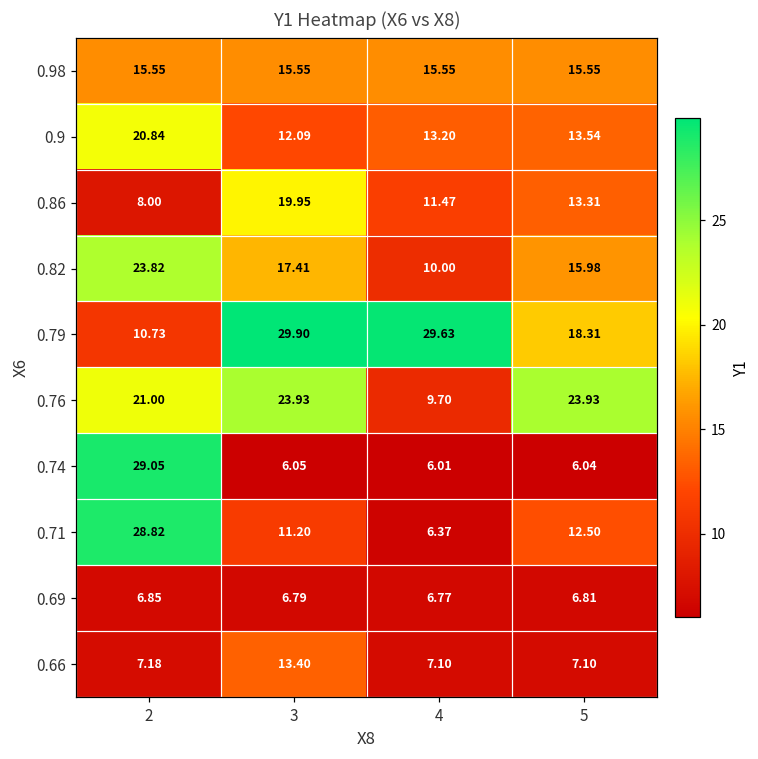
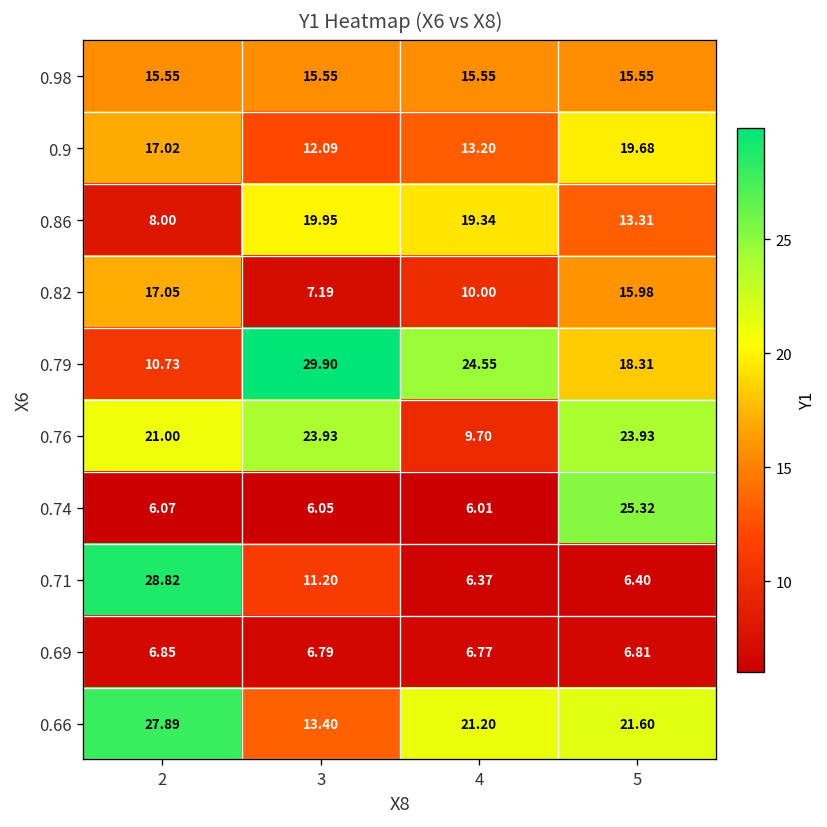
0.9, 2: 20.84 -> 17.02
0.9, 5: 13.54 -> 19.68
0.86, 4: 11.47 -> 19.34
0.82, 2: 23.82 -> 17.05
0.82, 3: 17.41 -> 7.19
0.79, 4: 29.63 -> 24.55
0.74, 2: 29.05 -> 6.07
0.74, 5: 6.04 -> 25.32
0.71, 5: 12.50 -> 6.40
0.66, 2: 7.18 -> 27.89
0.66, 4: 7.10 -> 21.20
0.66, 5: 7.10 -> 21.60
